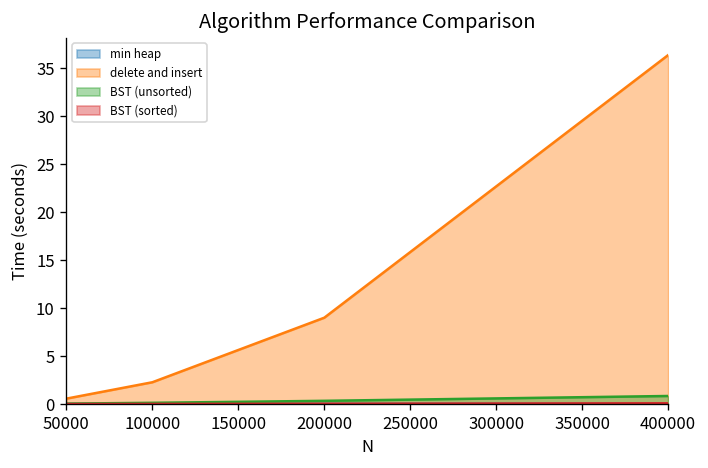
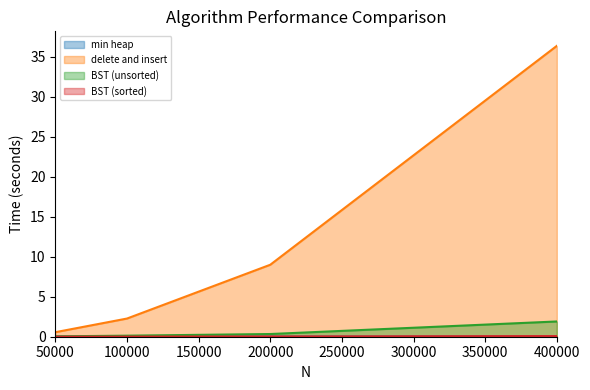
BST (unsorted), 400000: 1 -> 2
